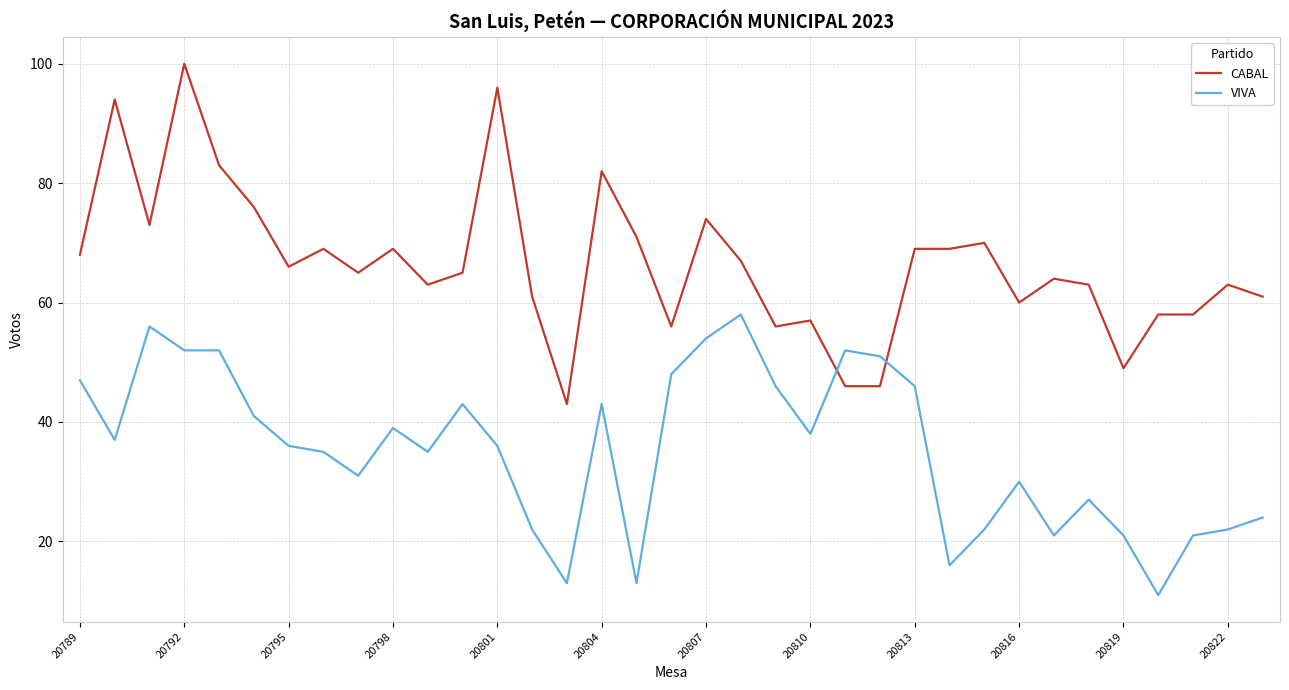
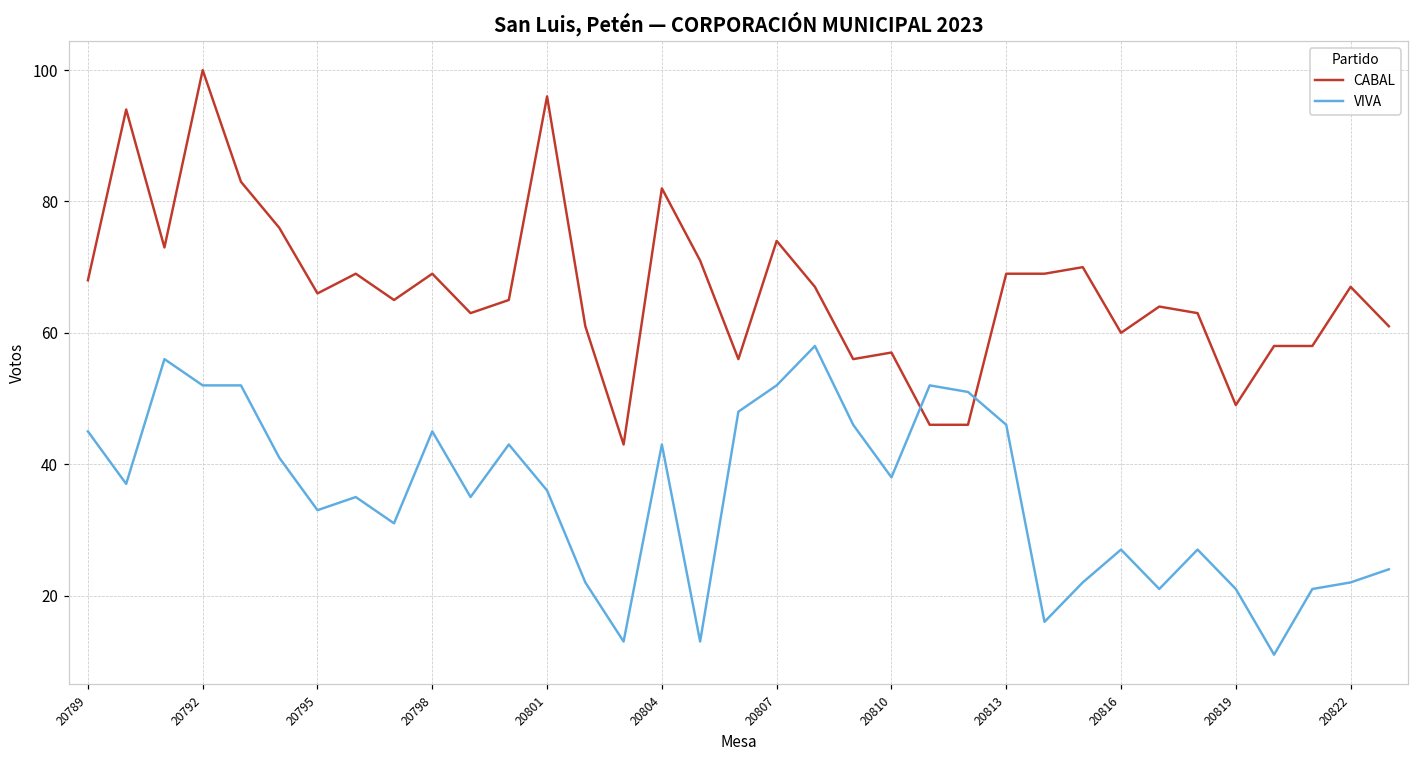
VIVA, 20789: 47 -> 45
VIVA, 20795: 36 -> 33
VIVA, 20798: 39 -> 45
VIVA, 20807: 54 -> 52
VIVA, 20816: 30 -> 27
CABAL, 20822: 63 -> 67
